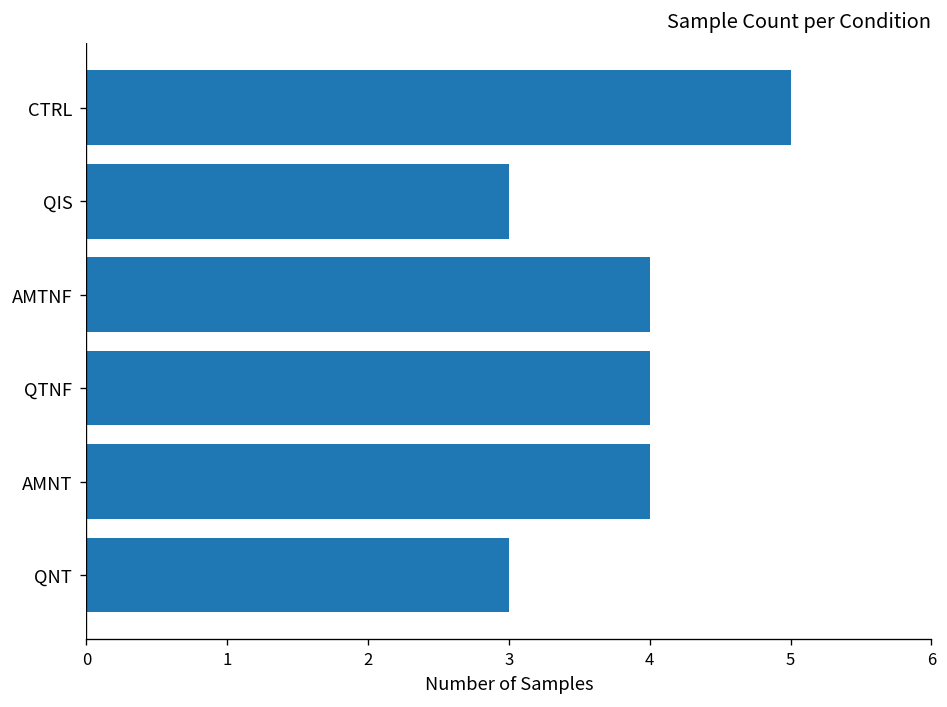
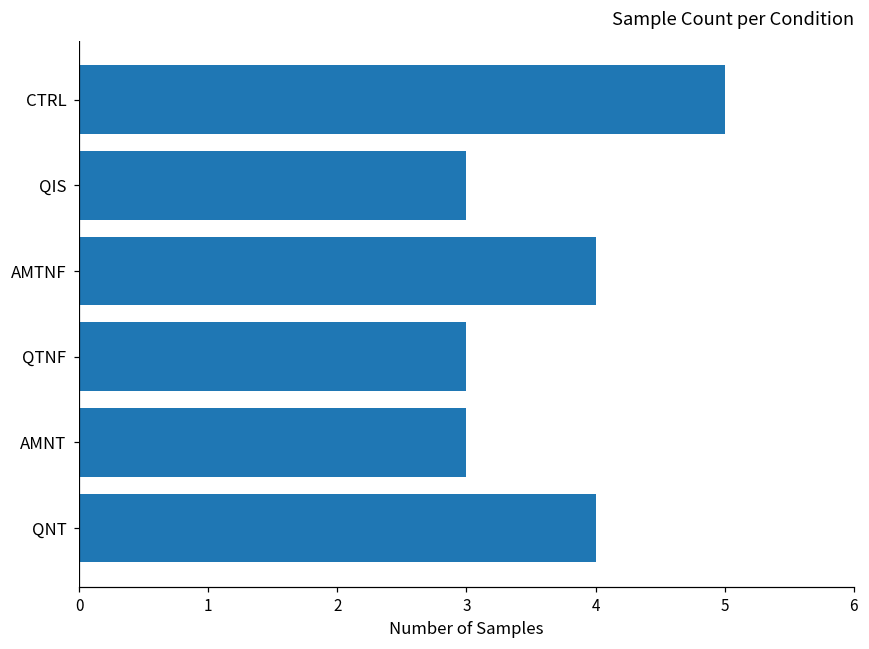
QTNF: 4 -> 3
AMNT: 4 -> 3
QNT: 3 -> 4
